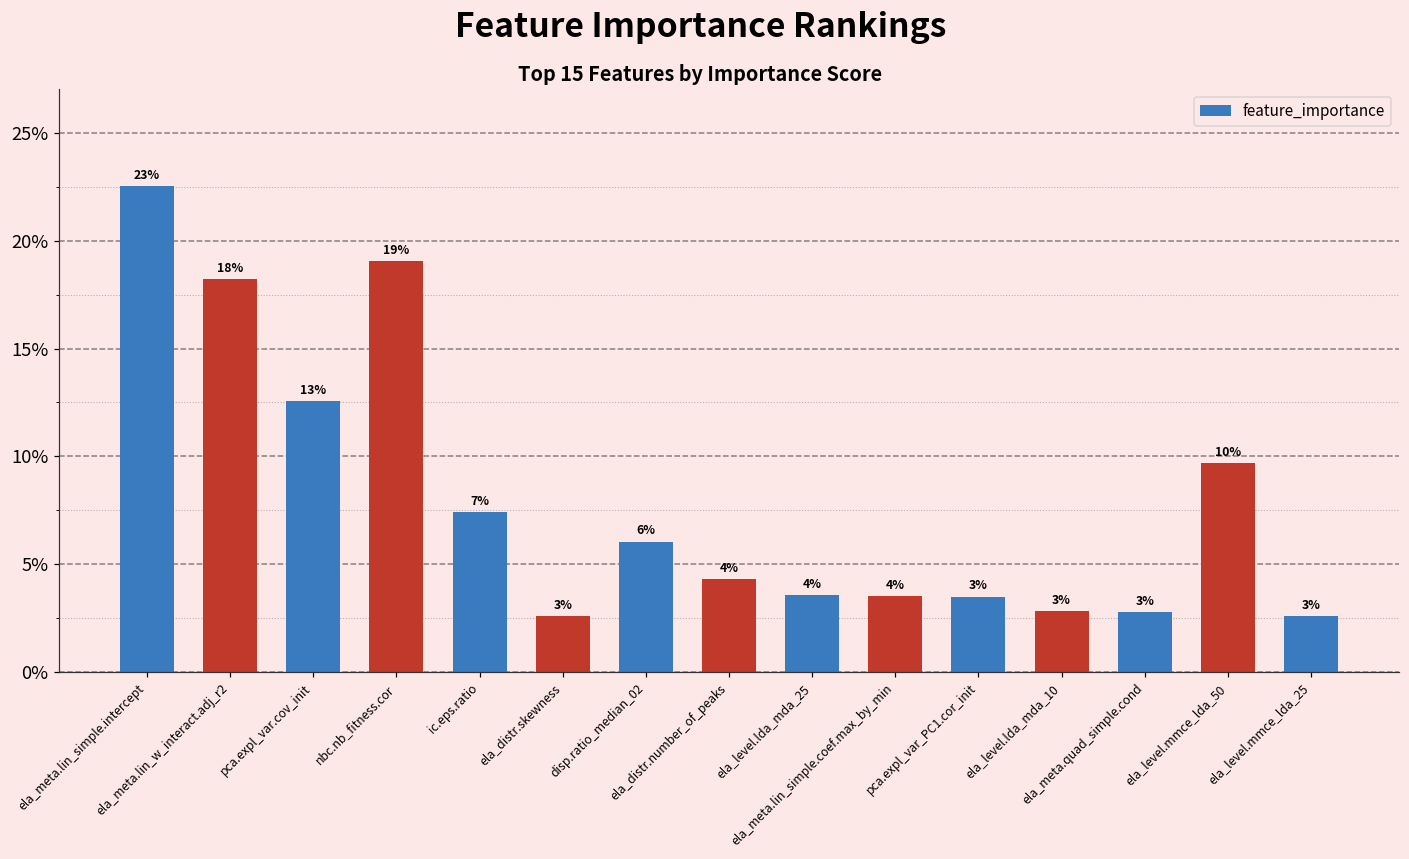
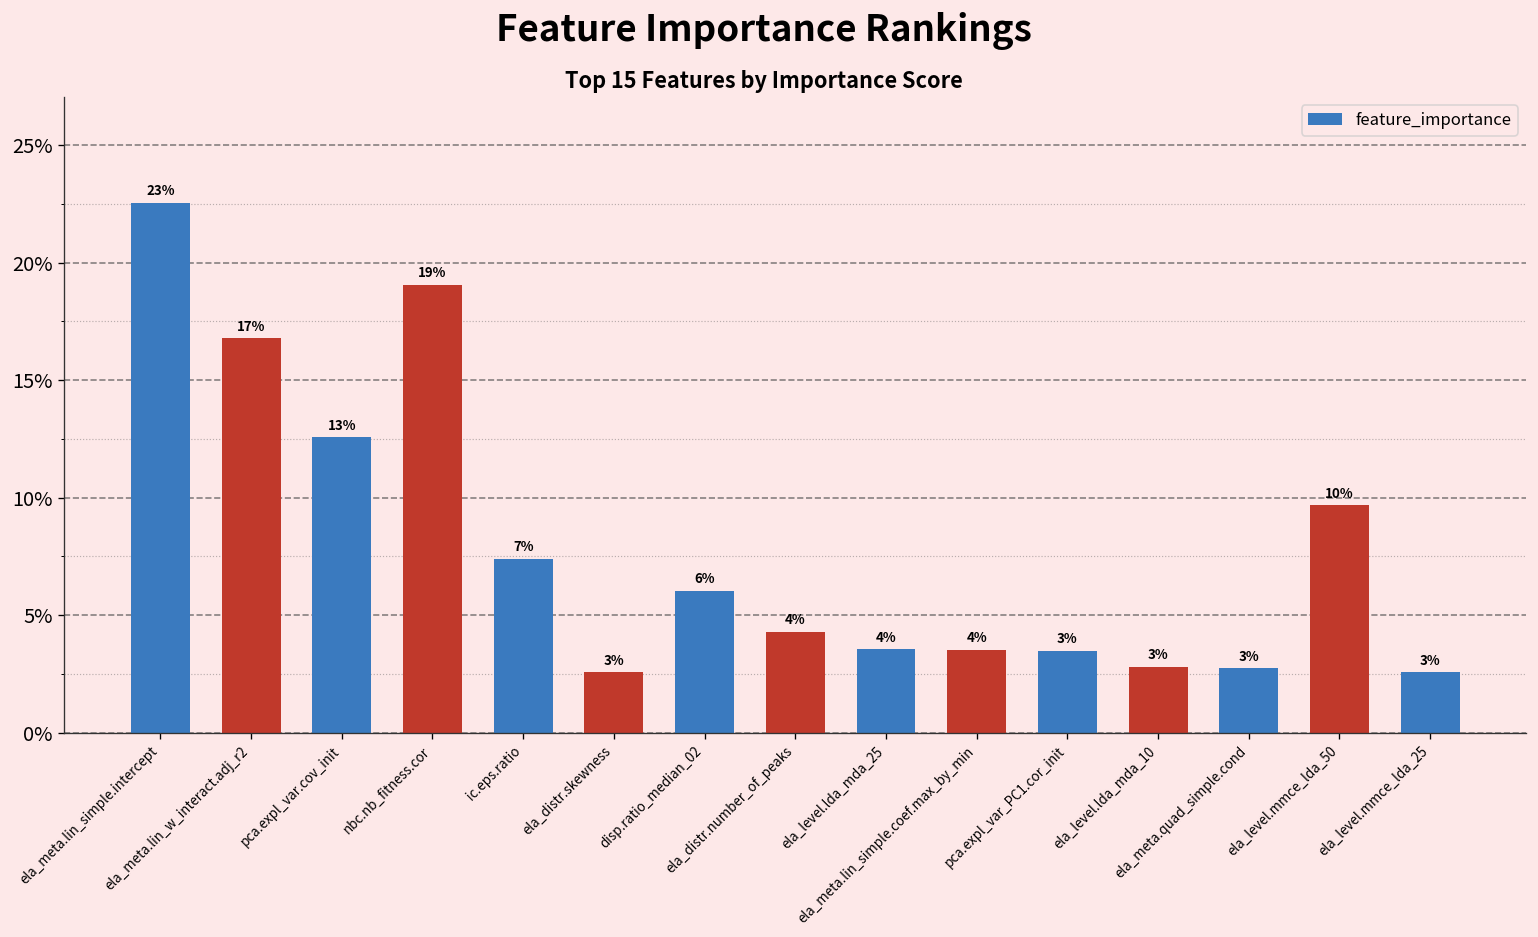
ela_meta.lin_w_interact.adj_r2: 18% -> 17%
